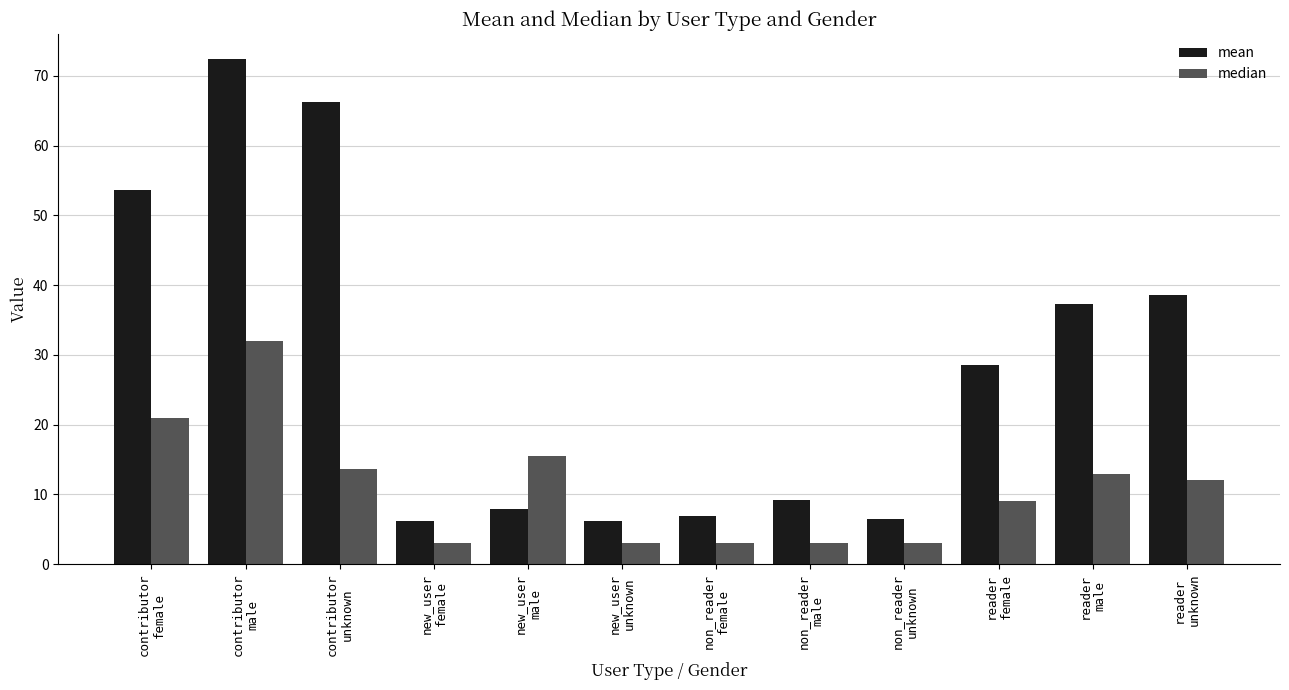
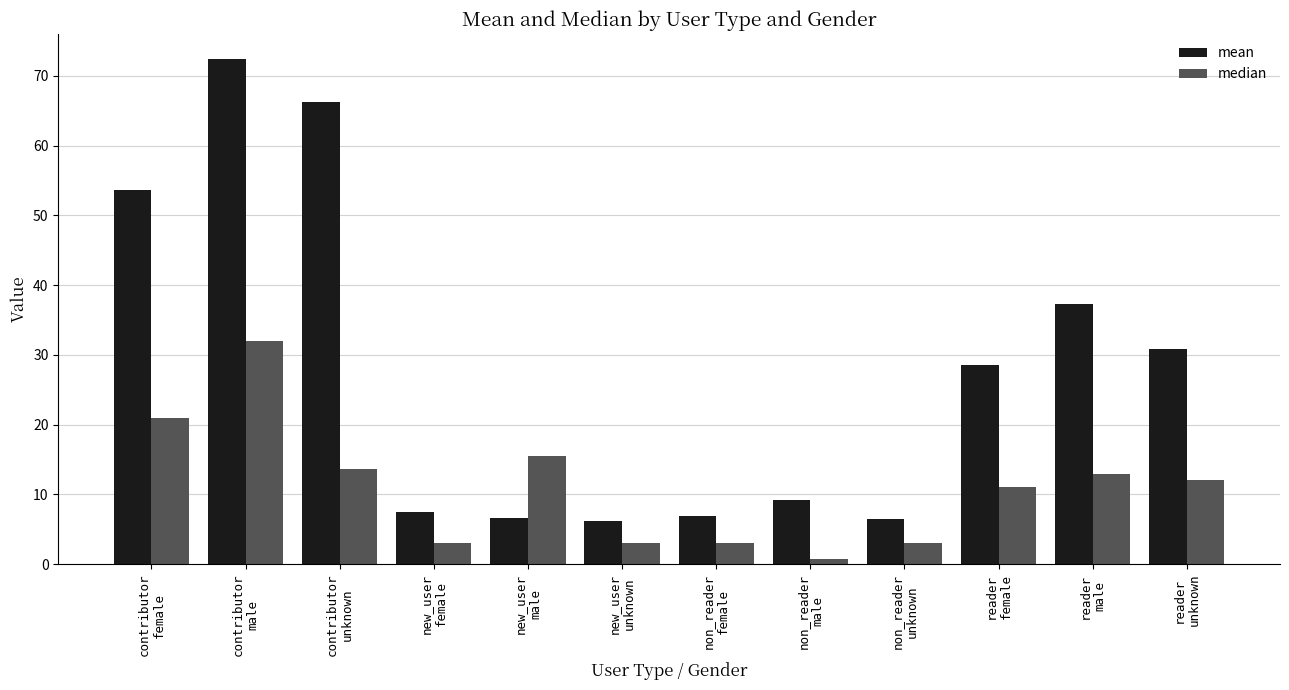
mean, new_user female: 6 -> 7
mean, new_user male: 8 -> 7
median, non_reader male: 3 -> 1
median, reader female: 9 -> 11
mean, reader unknown: 39 -> 31
